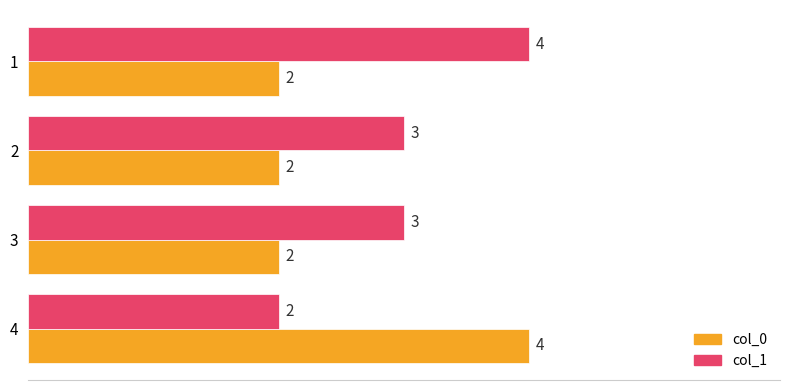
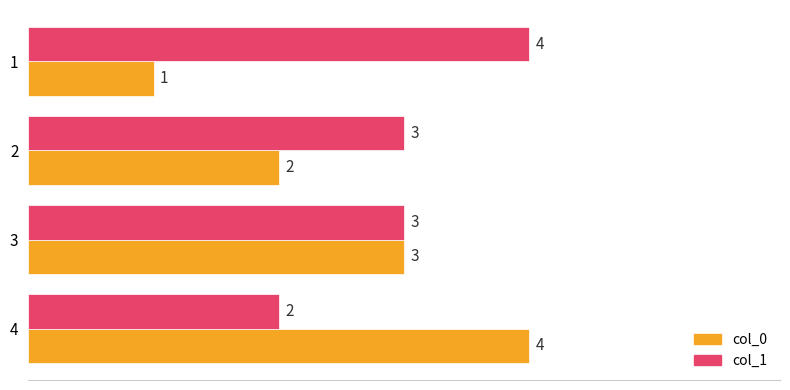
col_0, 1: 2 -> 1
col_0, 3: 2 -> 3
